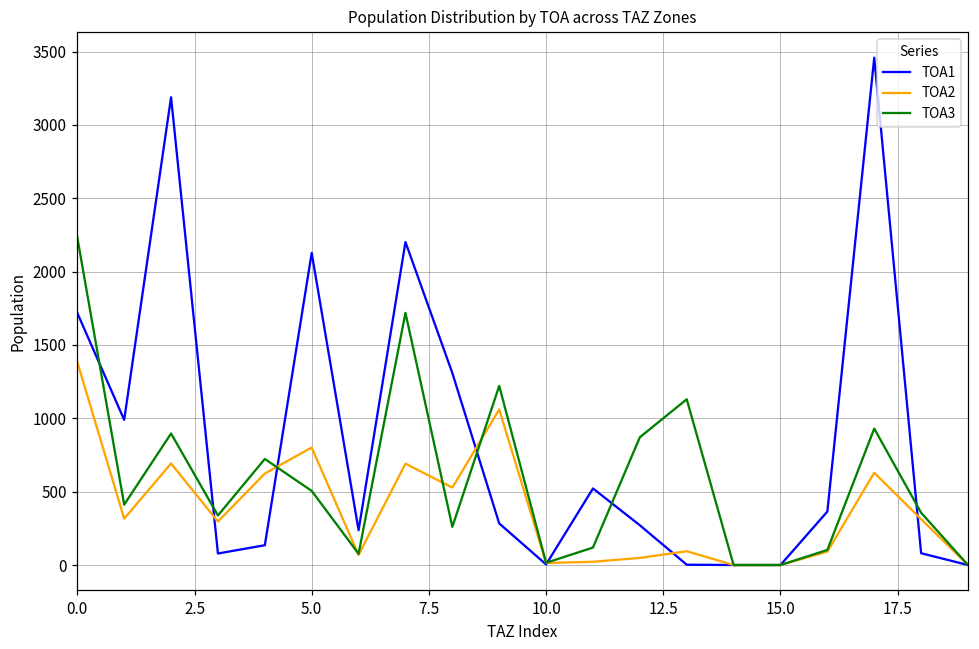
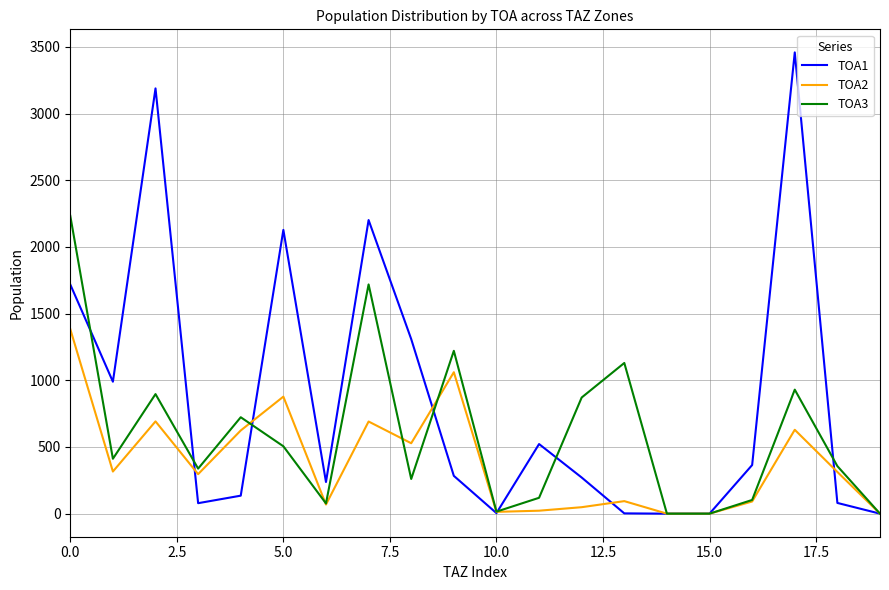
TOA2, 5.0: 800 -> 880
